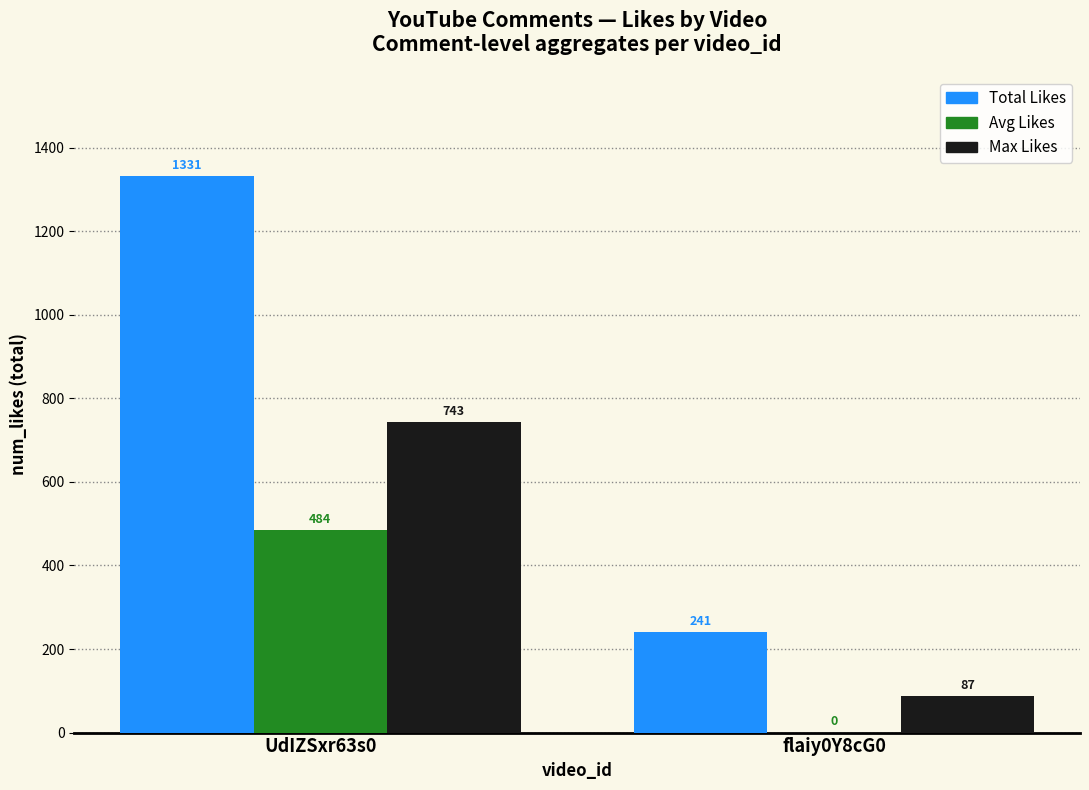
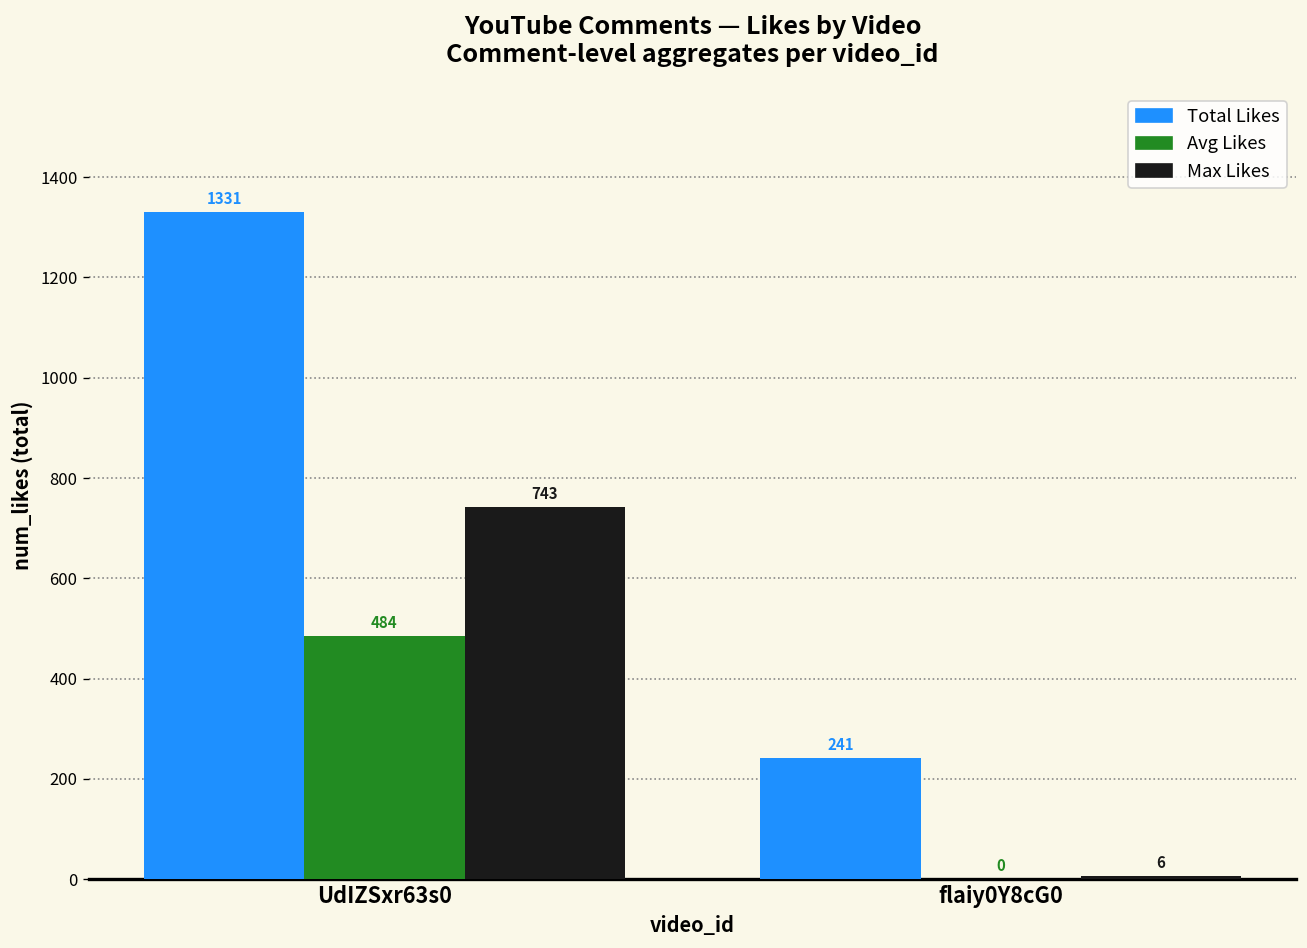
Max Likes, flaiy0Y8cG0: 87 -> 6
